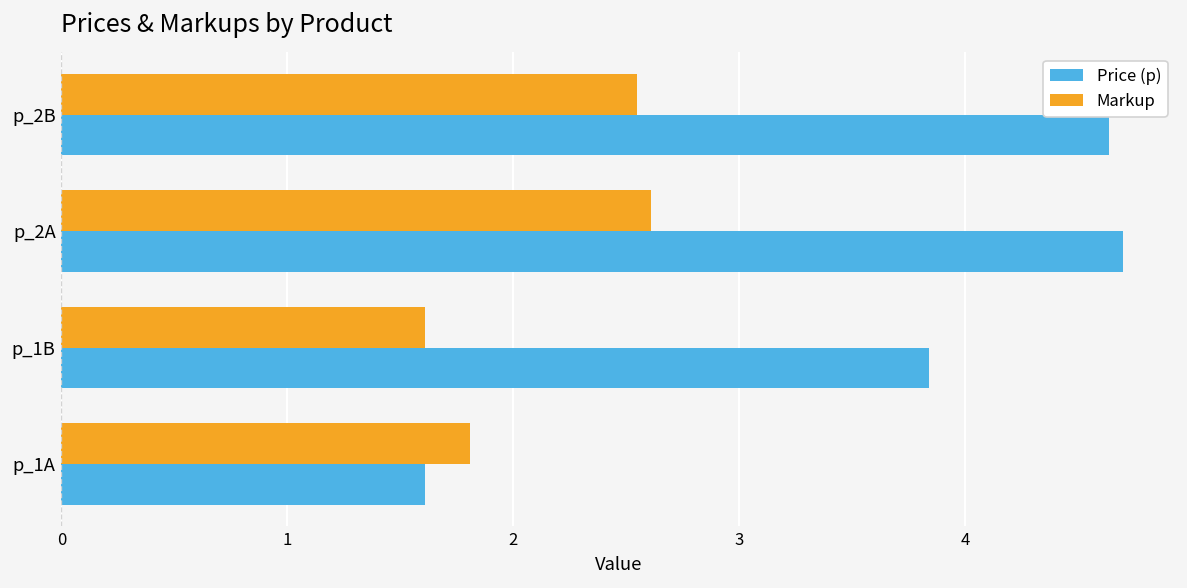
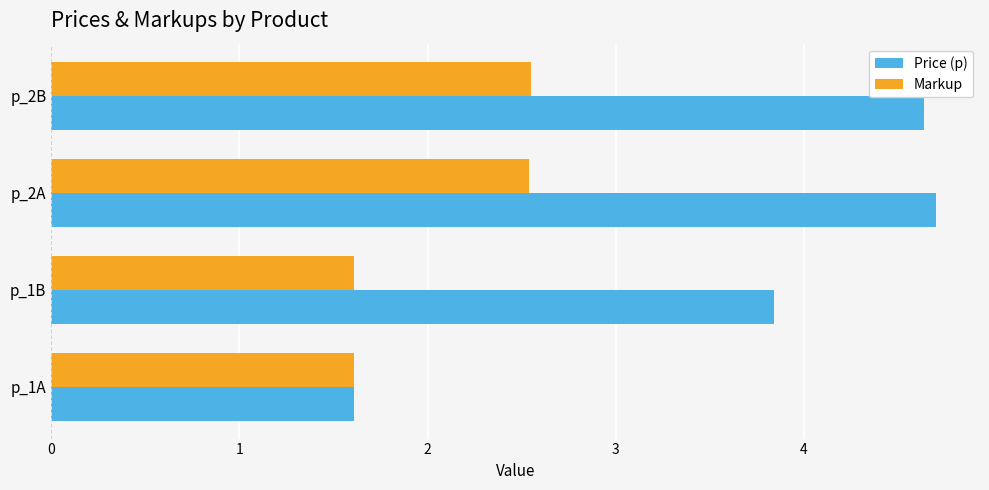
Markup, p_2A: 2.61 -> 2.54
Markup, p_1A: 1.81 -> 1.61
